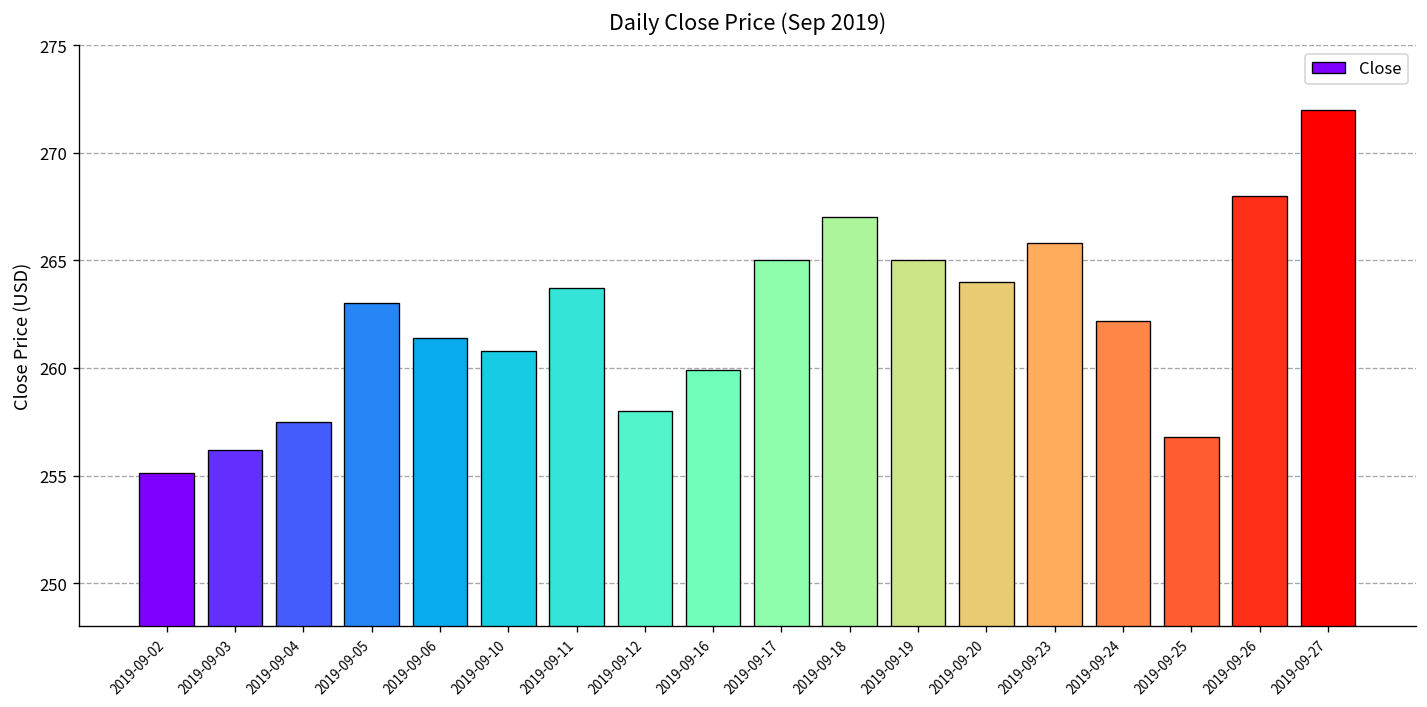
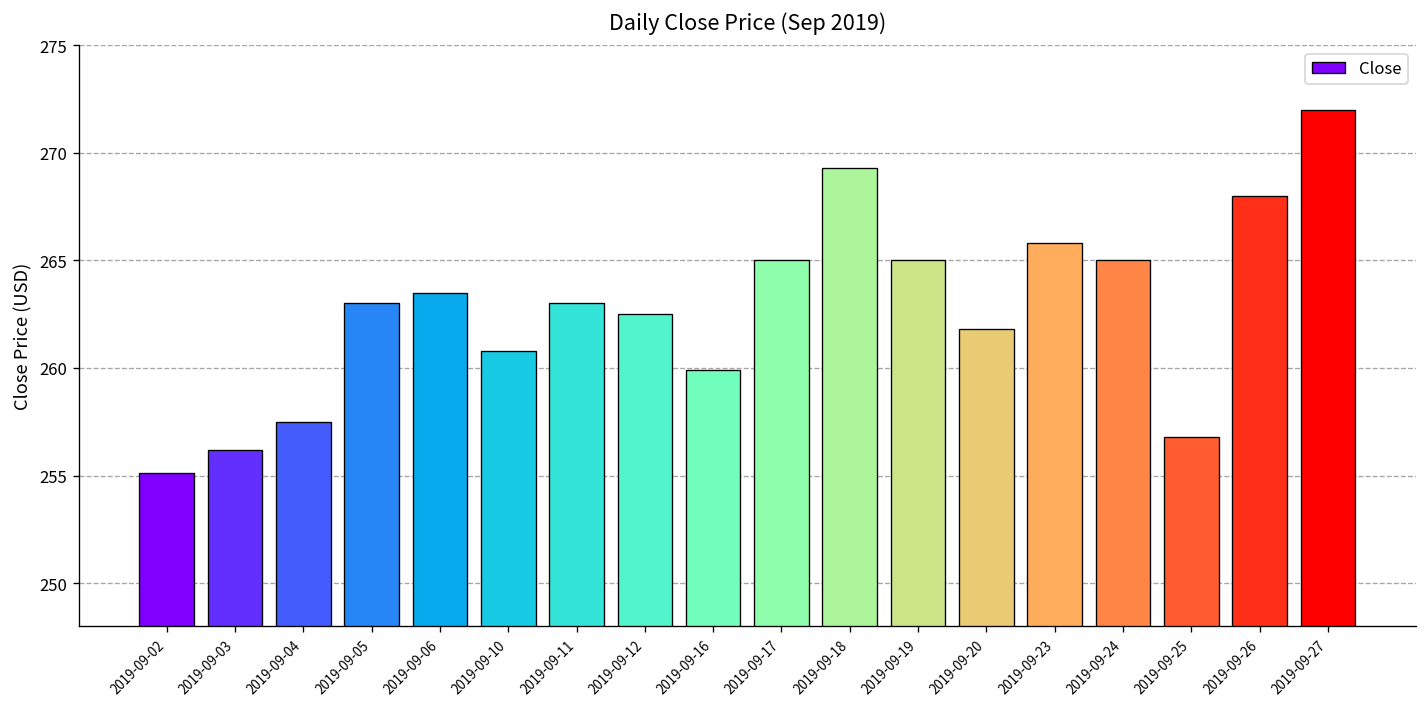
2019-09-06: 261.4 -> 263.5
2019-09-11: 263.7 -> 263.0
2019-09-12: 258.0 -> 262.5
2019-09-18: 267.0 -> 269.3
2019-09-20: 264.0 -> 261.8
2019-09-24: 262.2 -> 265.0
